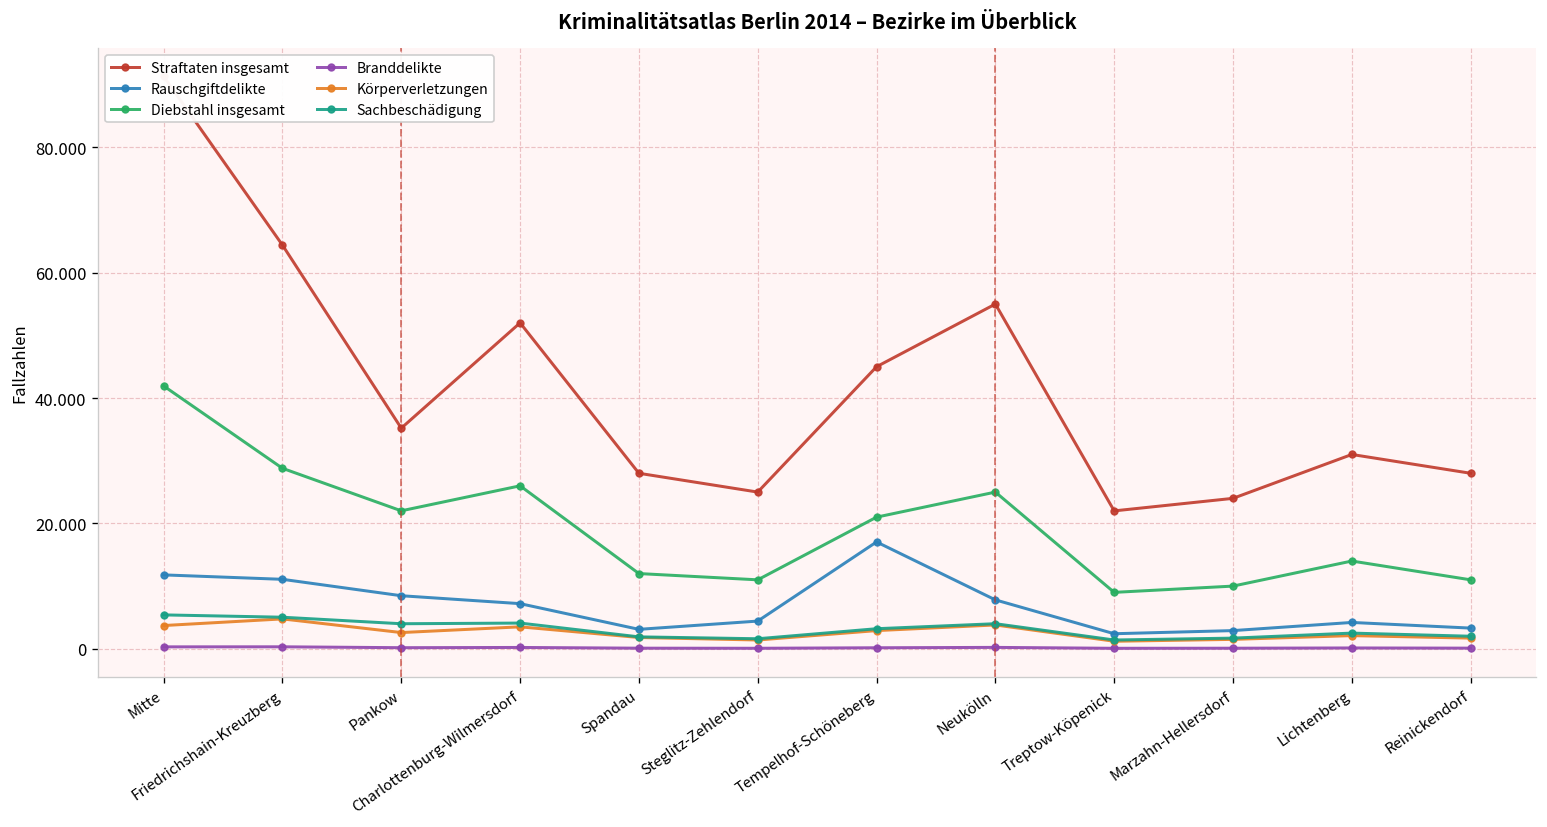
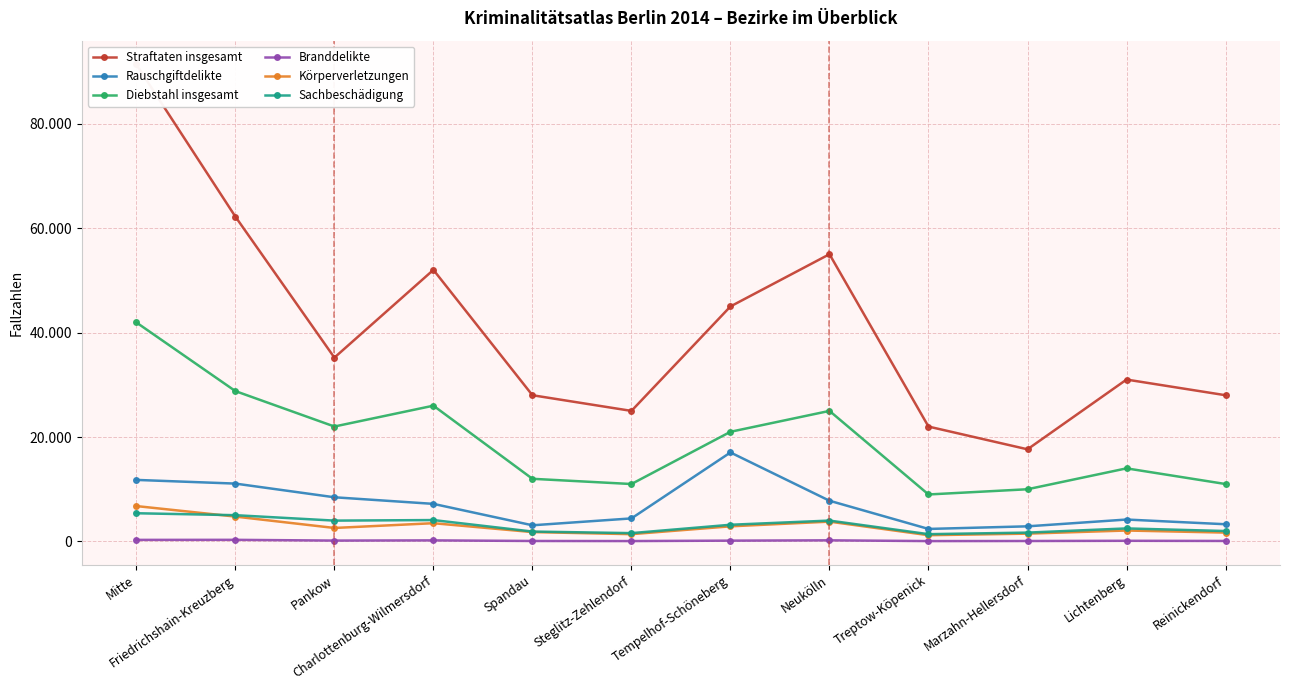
Körperverletzungen, Mitte: 4 -> 7
Straftaten insgesamt, Friedrichshain-Kreuzberg: 64 -> 62
Straftaten insgesamt, Marzahn-Hellersdorf: 24 -> 18
